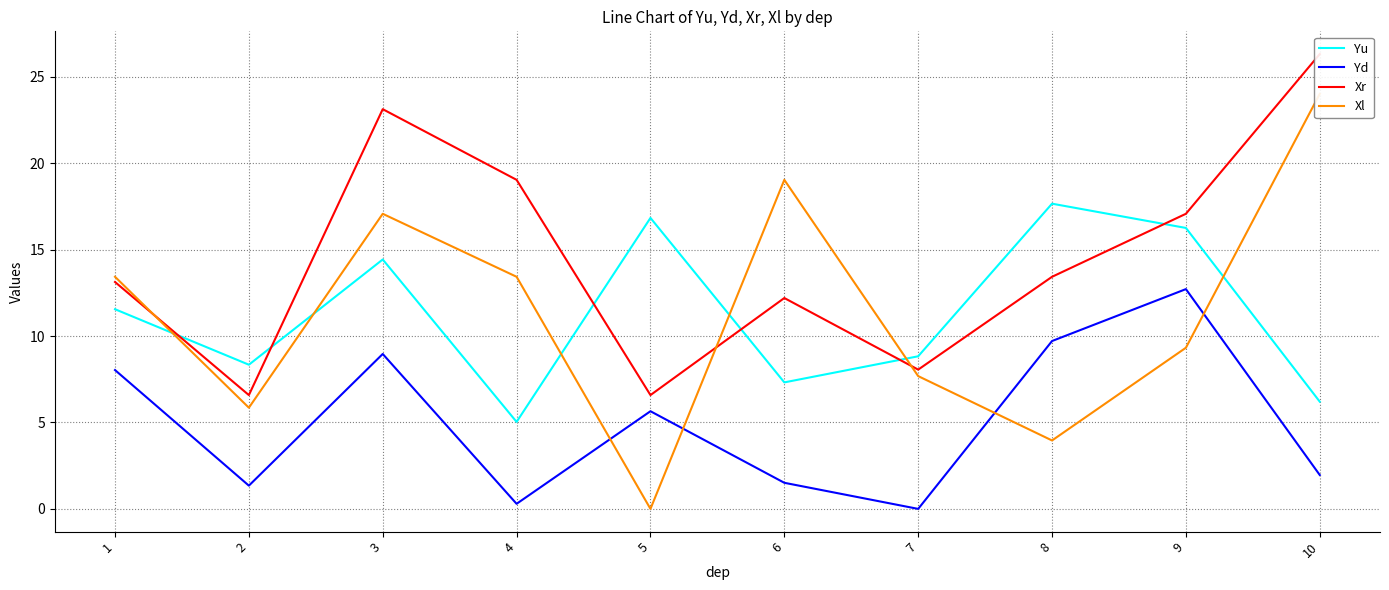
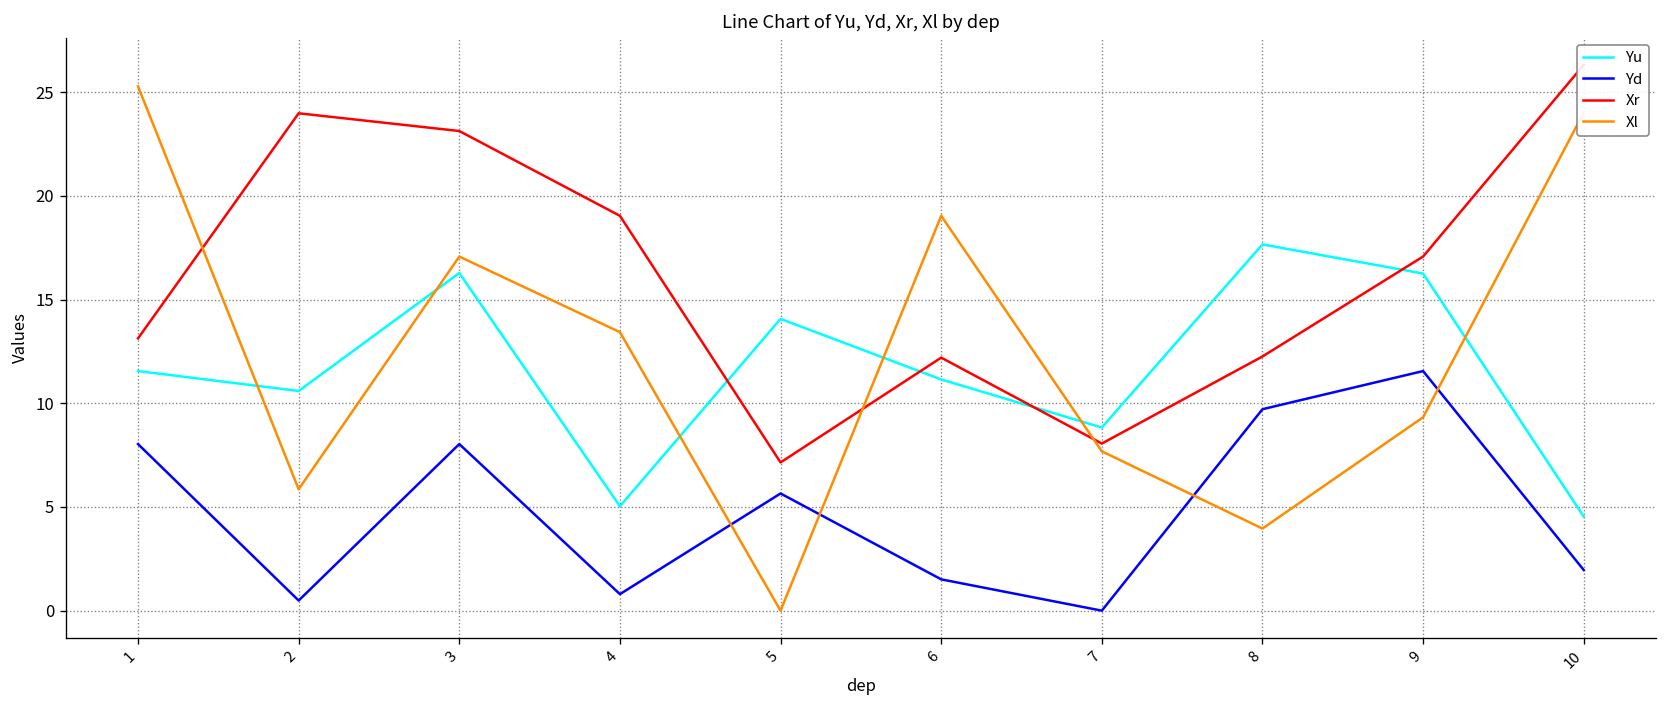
Xl, 1: 13.4 -> 25.3
Yu, 2: 8.3 -> 10.6
Yd, 2: 1.3 -> 0.5
Xr, 2: 6.6 -> 24.0
Yu, 3: 14.4 -> 16.3
Yd, 3: 9.0 -> 8.0
Yd, 4: 0.3 -> 0.8
Yu, 5: 16.8 -> 14.1
Xr, 5: 6.6 -> 7.1
Yu, 6: 7.3 -> 11.1
Xr, 8: 13.4 -> 12.3
Yd, 9: 12.7 -> 11.6
Yu, 10: 6.2 -> 4.5
